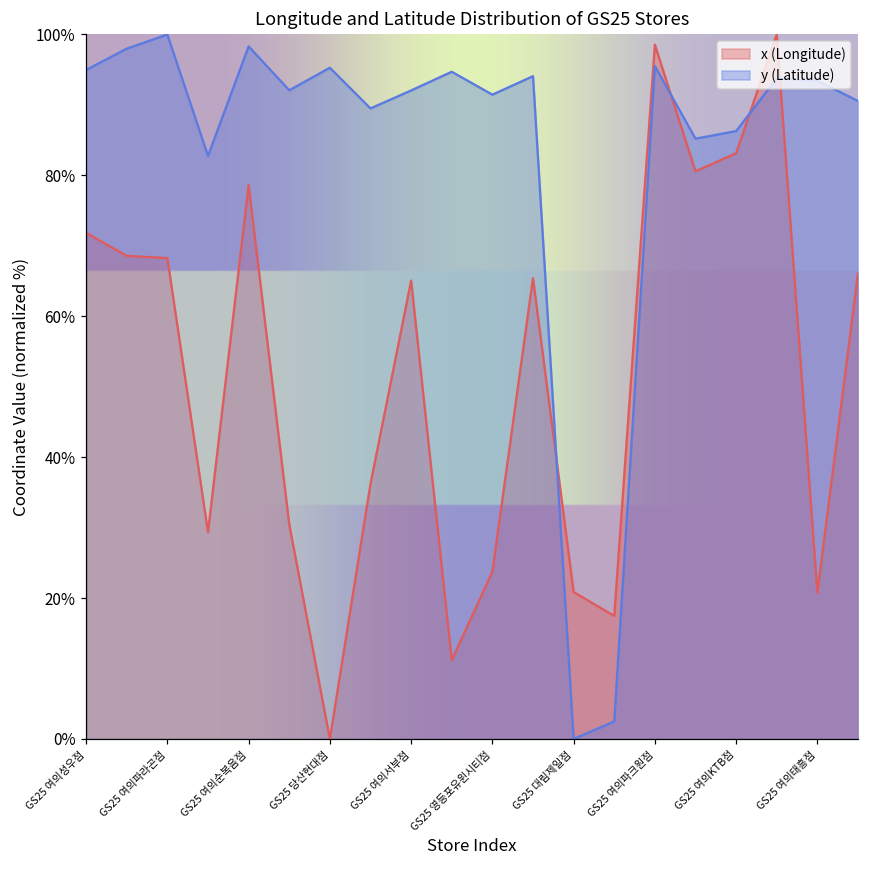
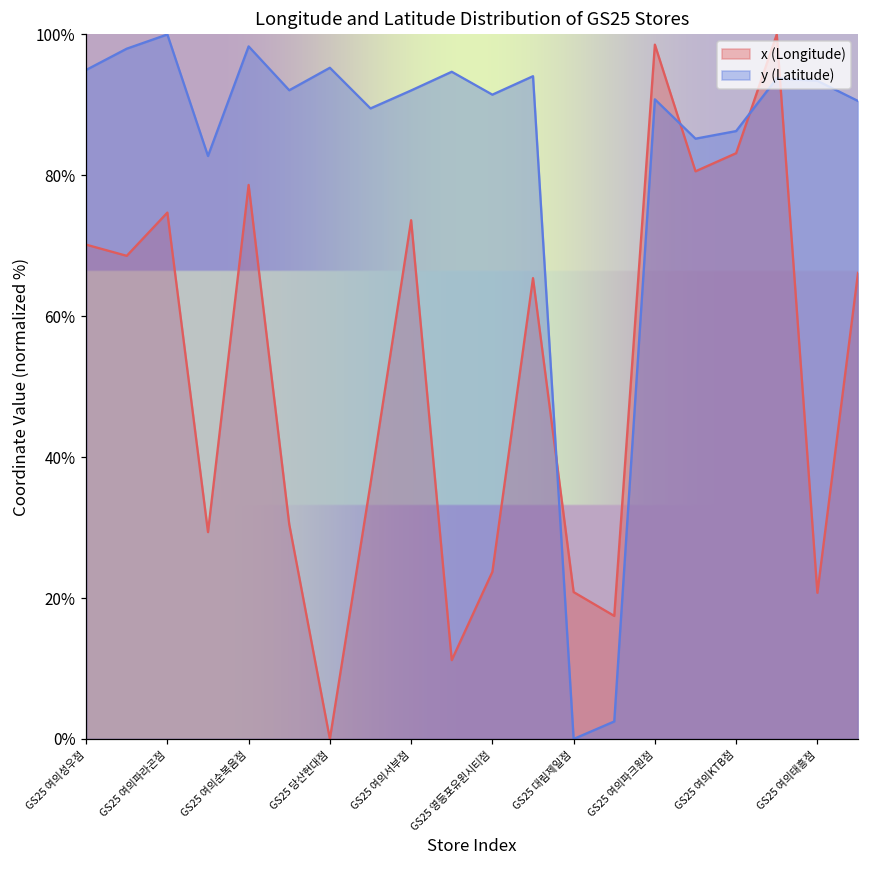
x (Longitude), GS25 여의성우점: 72% -> 70%
x (Longitude), GS25 여의파라곤점: 68% -> 75%
x (Longitude), GS25 여의서부점: 65% -> 74%
y (Latitude), GS25 여의파크원점: 96% -> 91%
